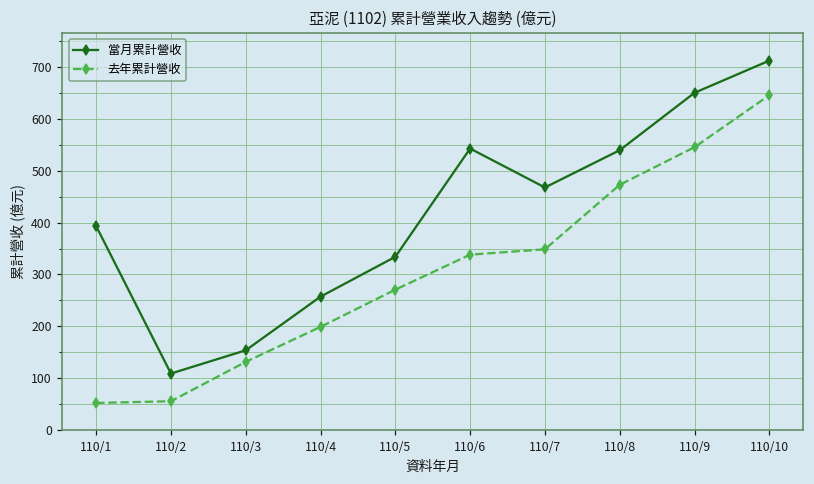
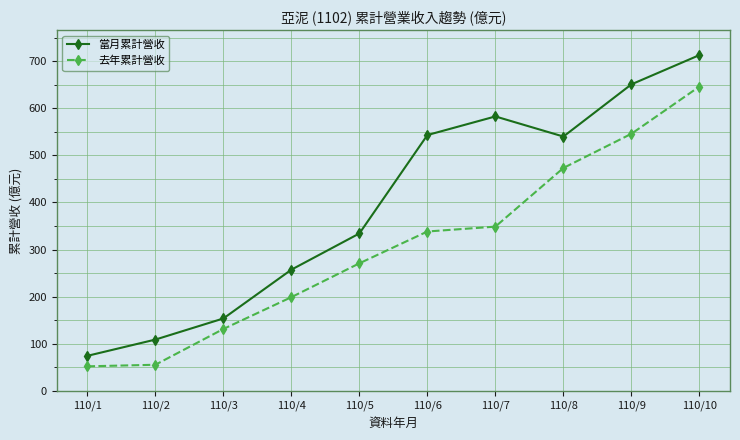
當月累計營收, 110/1: 390 -> 70
當月累計營收, 110/7: 470 -> 580
